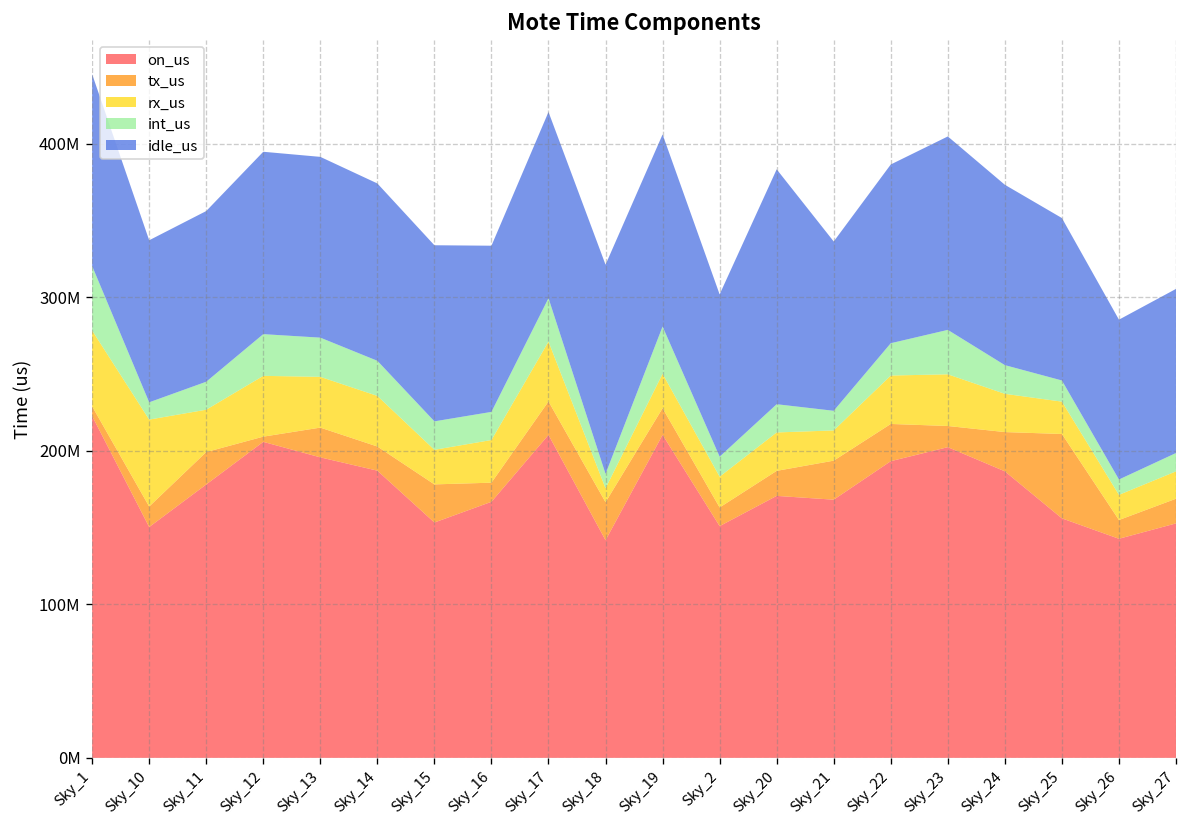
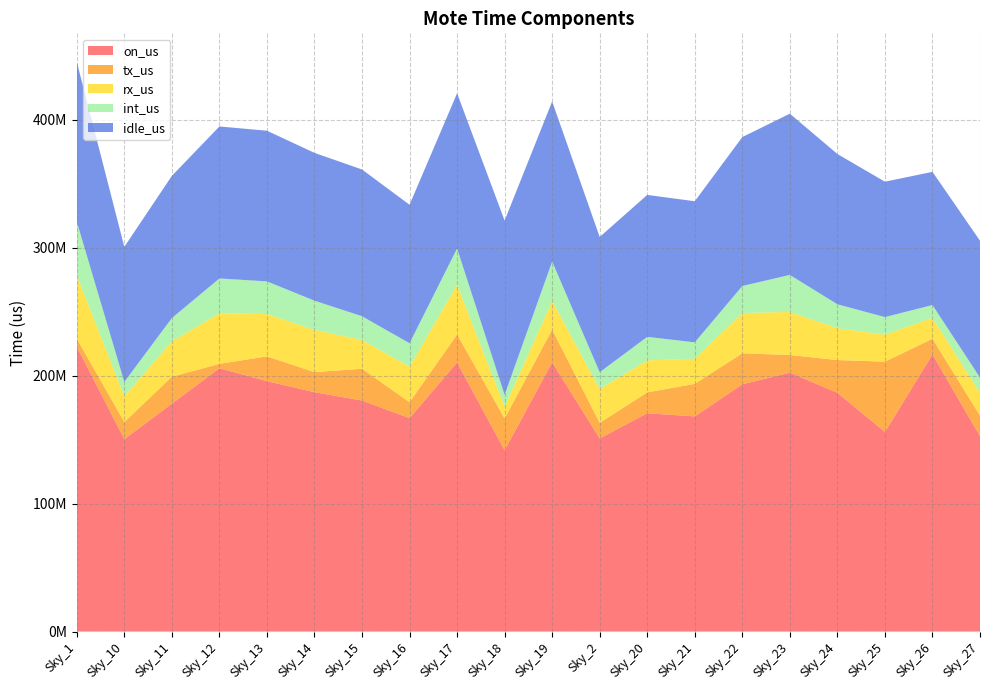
rx_us, Sky_10: 57000000 -> 20000000
on_us, Sky_15: 153000000 -> 181000000
tx_us, Sky_19: 17000000 -> 26000000
rx_us, Sky_2: 20000000 -> 27000000
idle_us, Sky_20: 153000000 -> 111000000
on_us, Sky_26: 143000000 -> 217000000
